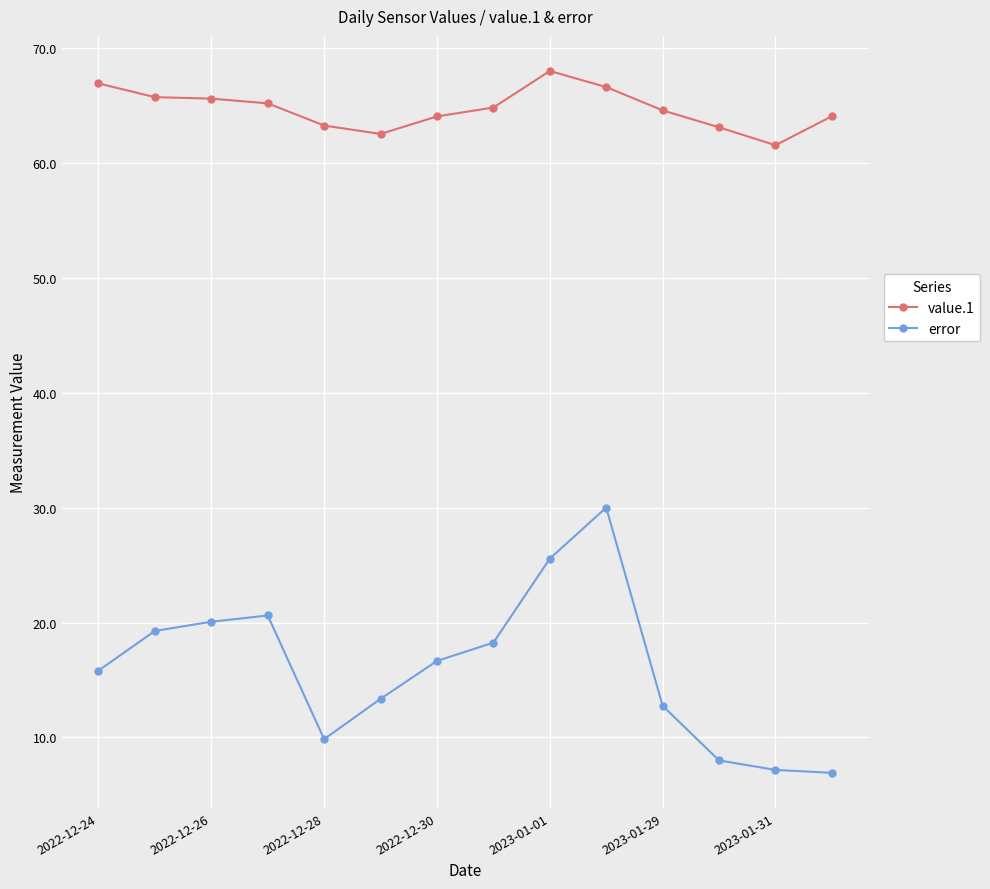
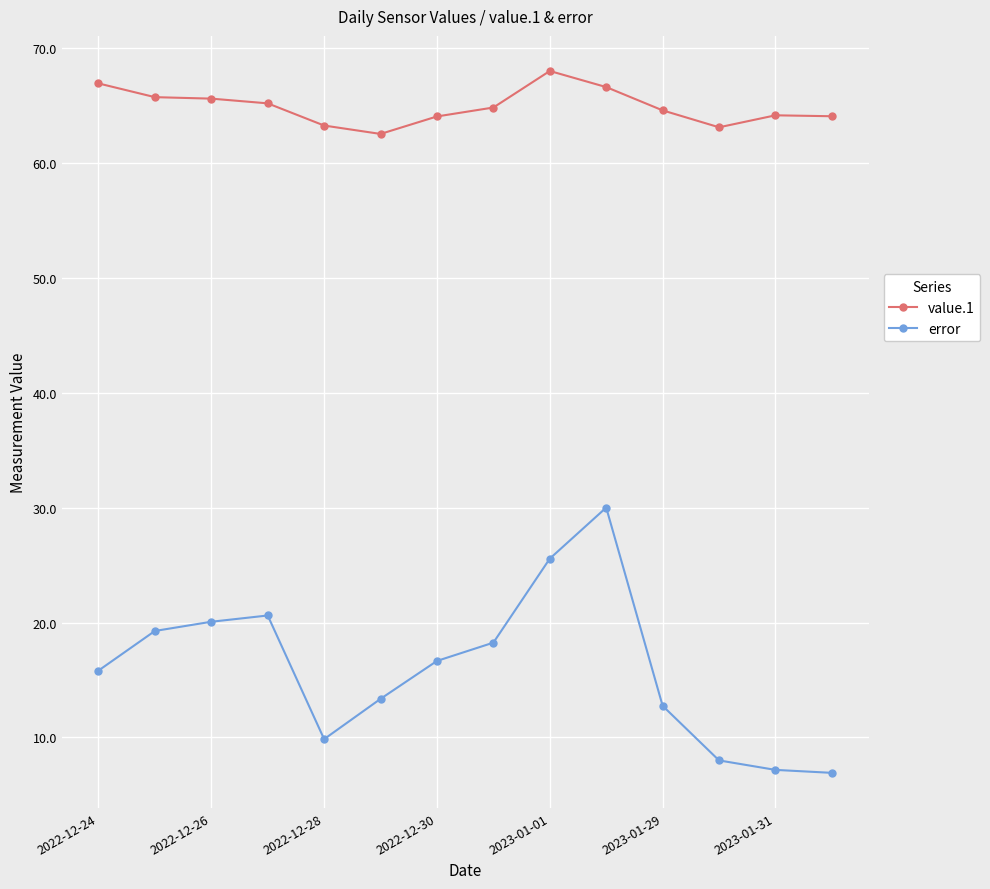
value.1, 2023-01-31: 61.6 -> 64.2
